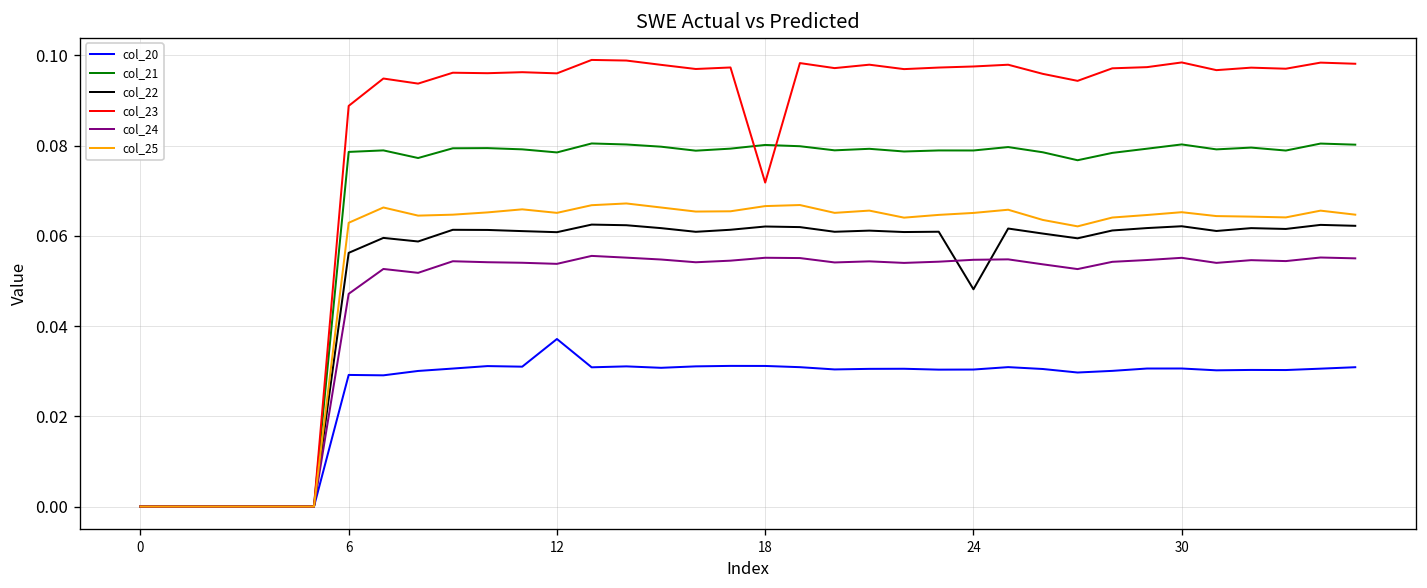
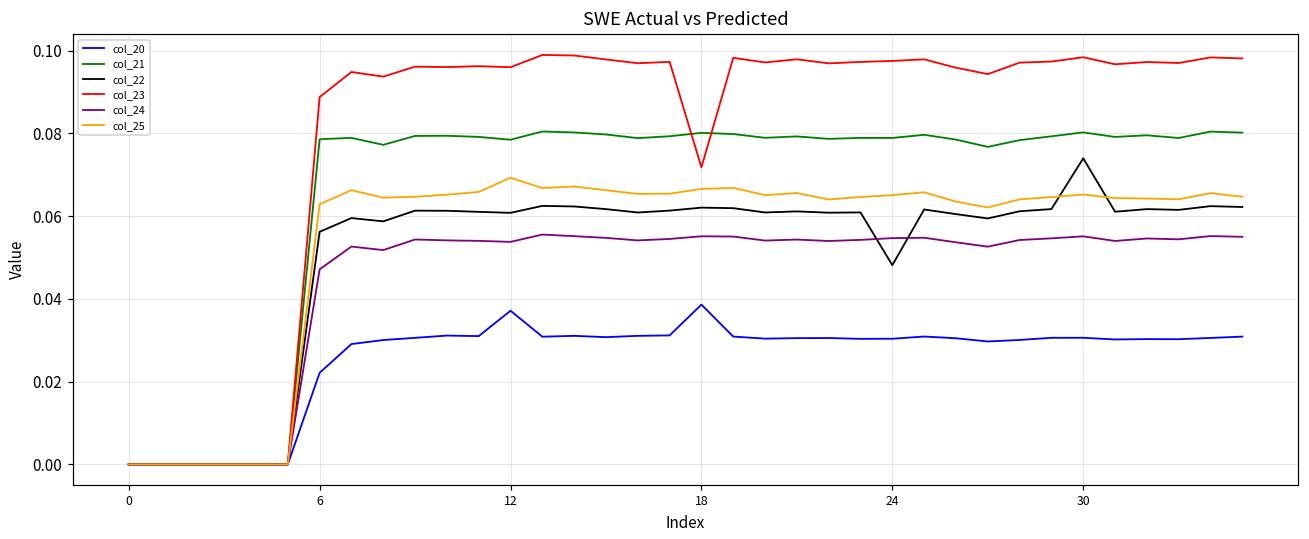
col_20, 6: 0.029 -> 0.022
col_25, 12: 0.065 -> 0.069
col_20, 18: 0.031 -> 0.039
col_22, 30: 0.062 -> 0.074
